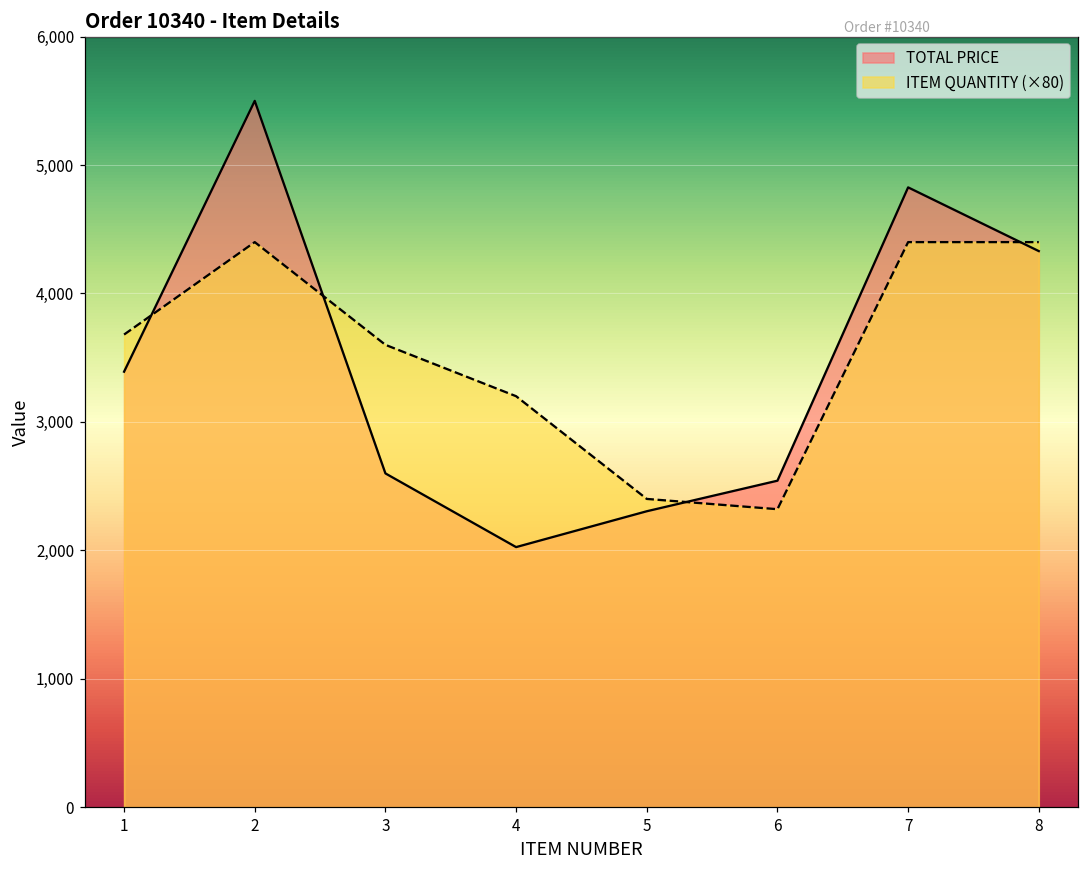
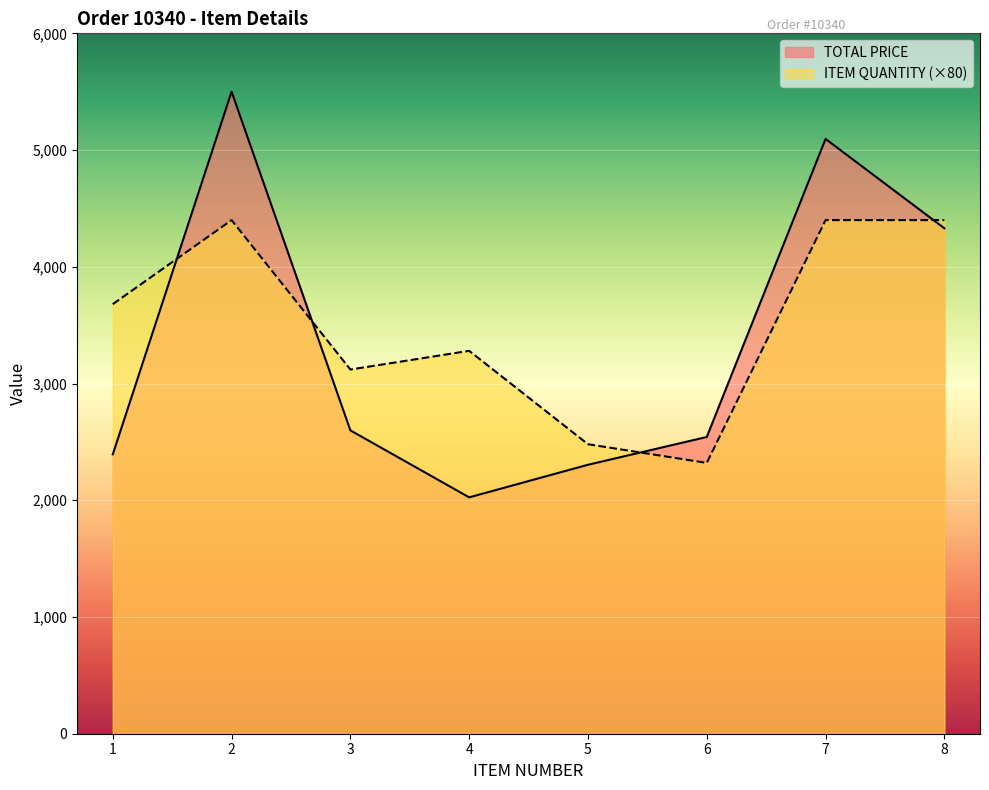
TOTAL PRICE, 1: 3,390 -> 2,390
ITEM QUANTITY (×80), 3: 3,600 -> 3,120
ITEM QUANTITY (×80), 4: 3,200 -> 3,280
ITEM QUANTITY (×80), 5: 2,400 -> 2,480
TOTAL PRICE, 7: 4,830 -> 5,100
